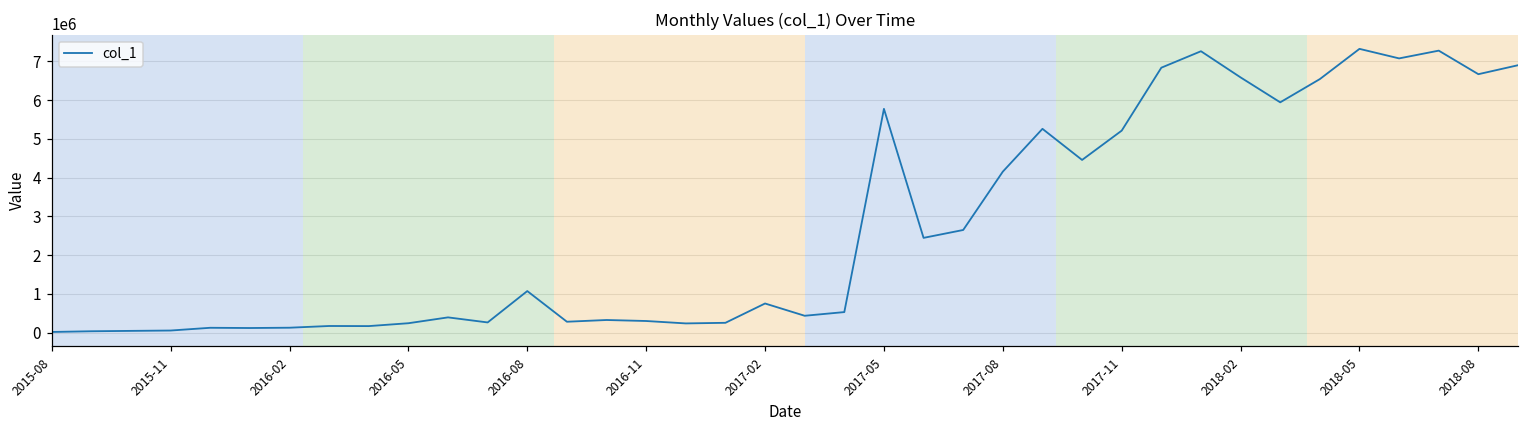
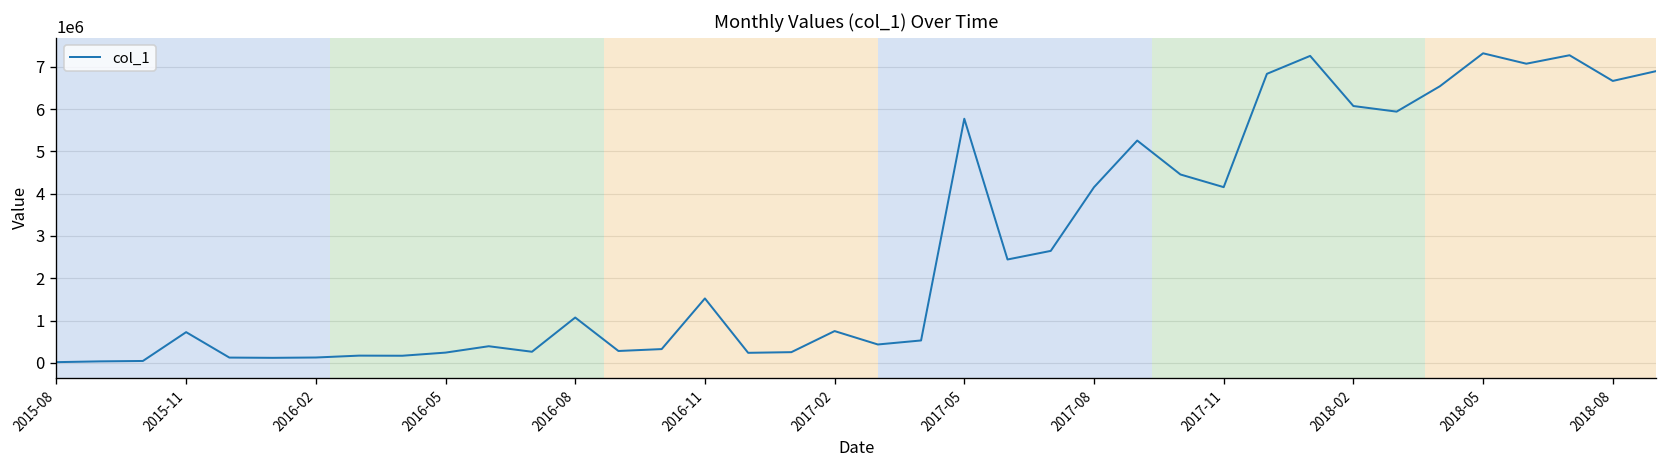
2015-11: 100000 -> 700000
2016-11: 300000 -> 1500000
2017-11: 5200000 -> 4200000
2018-02: 6600000 -> 6100000
